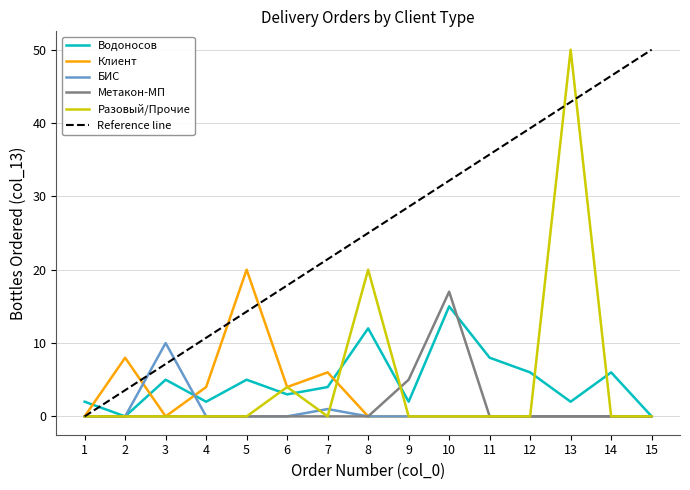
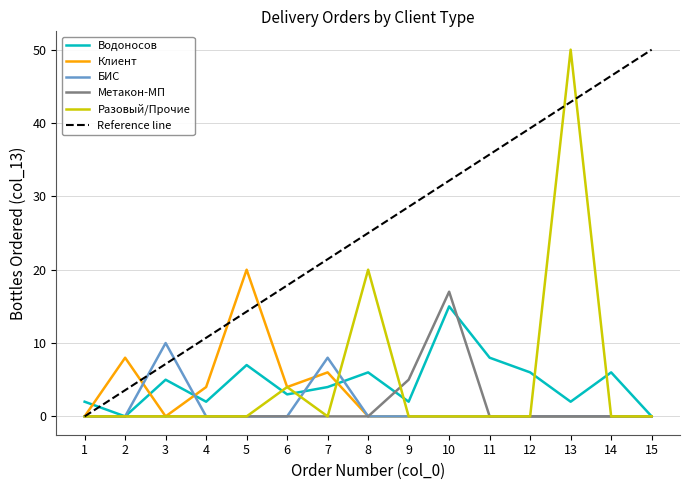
Водоносов, 5: 5 -> 7
БИС, 7: 1 -> 8
Водоносов, 8: 12 -> 6
